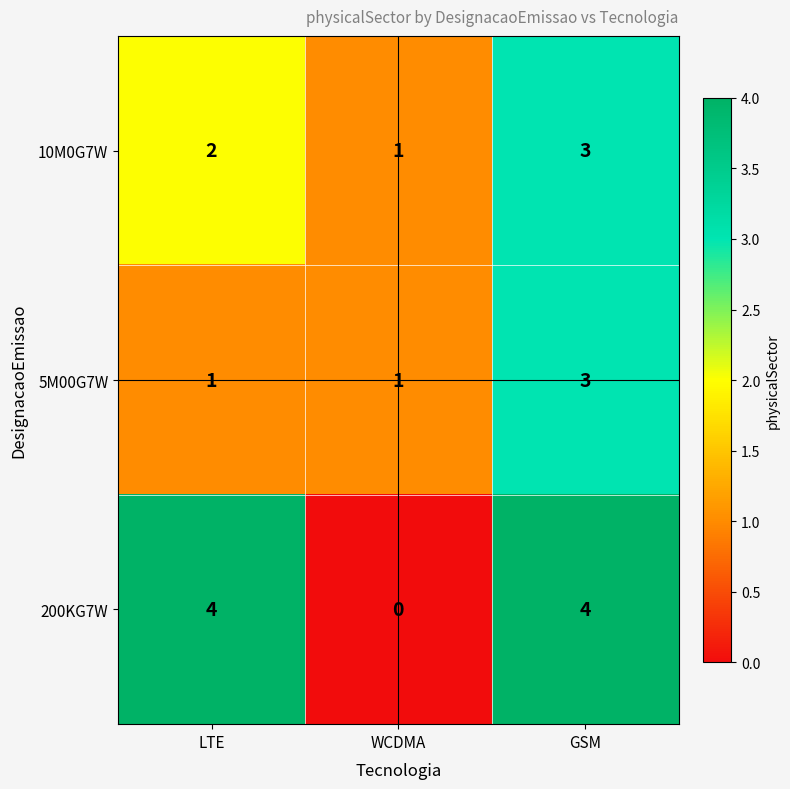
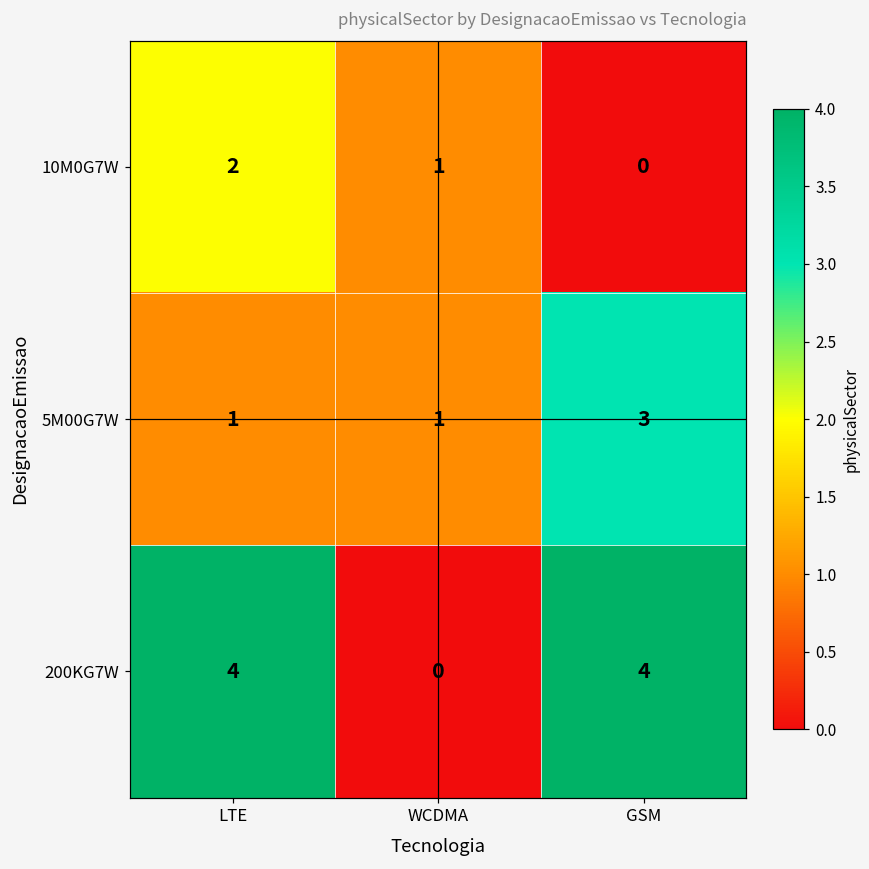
10M0G7W, GSM: 3 -> 0
